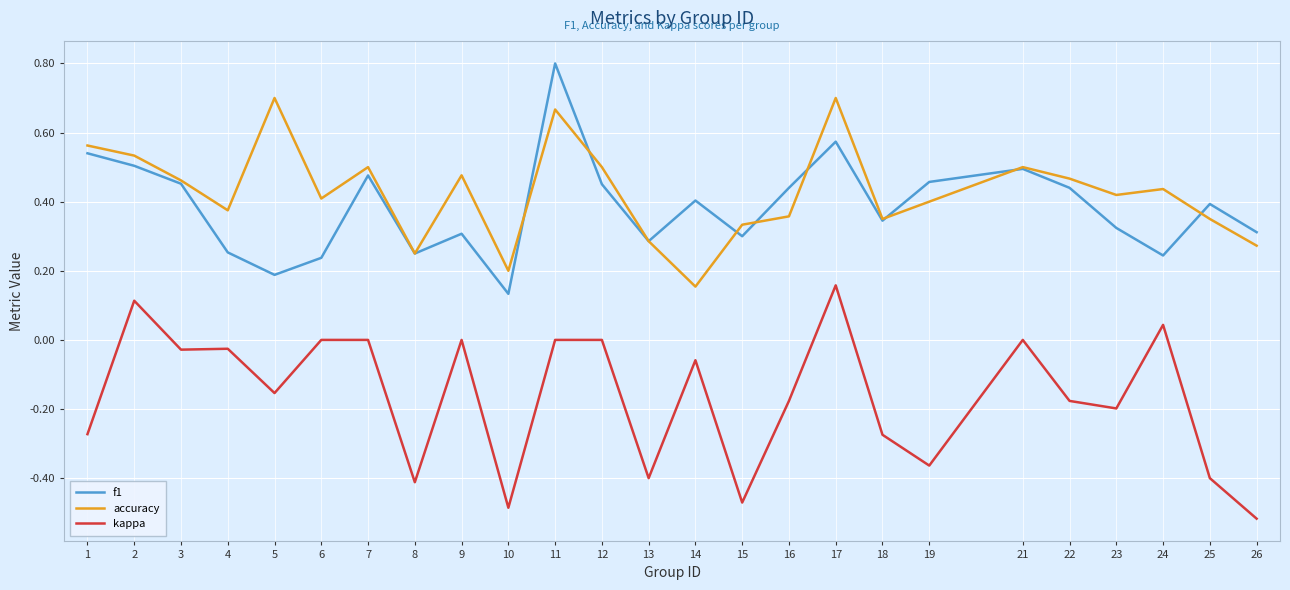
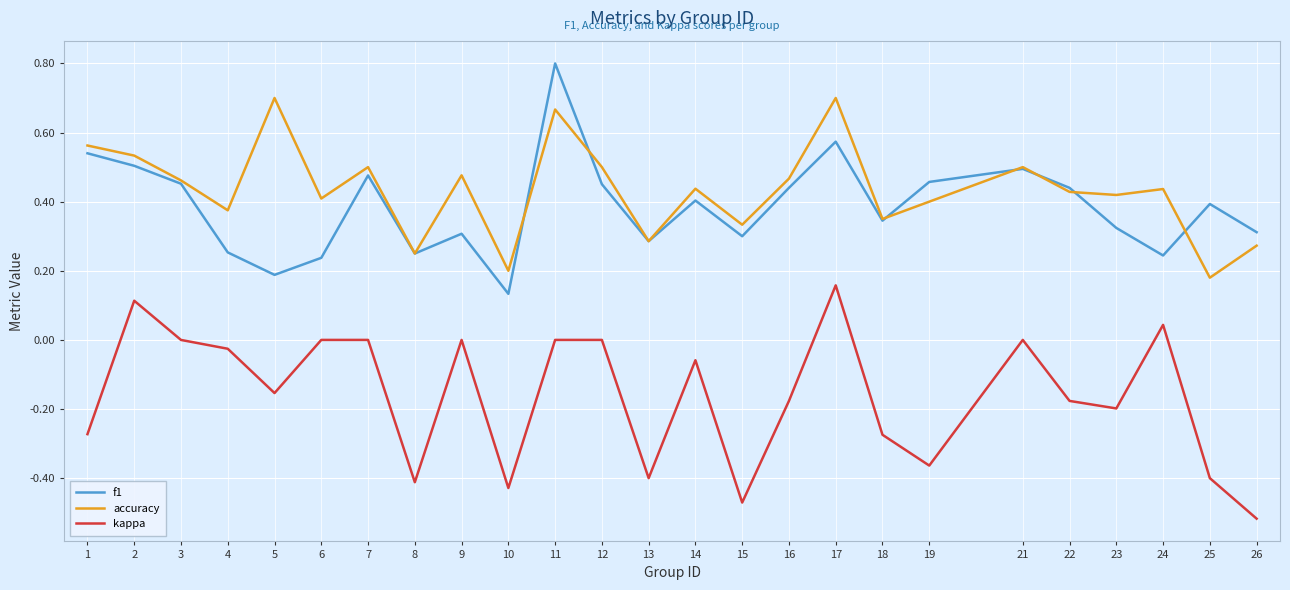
kappa, 3: -0.03 -> 0.00
kappa, 10: -0.49 -> -0.43
accuracy, 14: 0.15 -> 0.44
accuracy, 16: 0.36 -> 0.47
accuracy, 22: 0.47 -> 0.43
accuracy, 25: 0.35 -> 0.18
